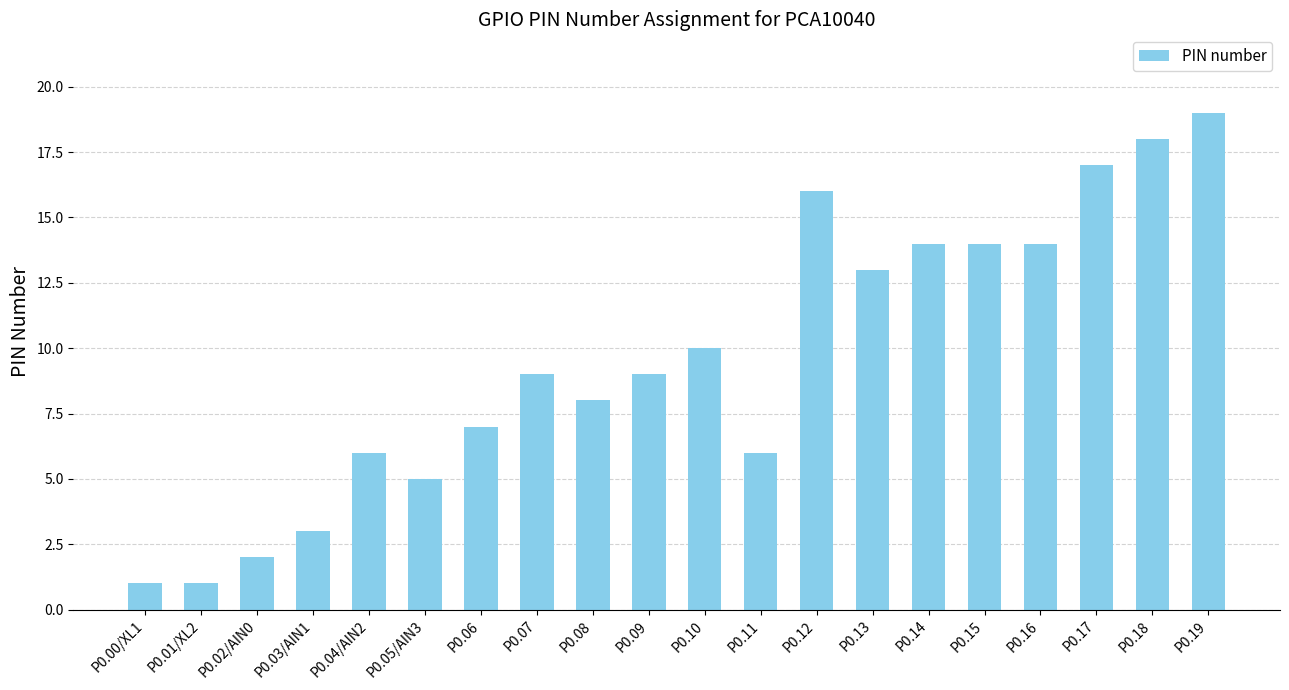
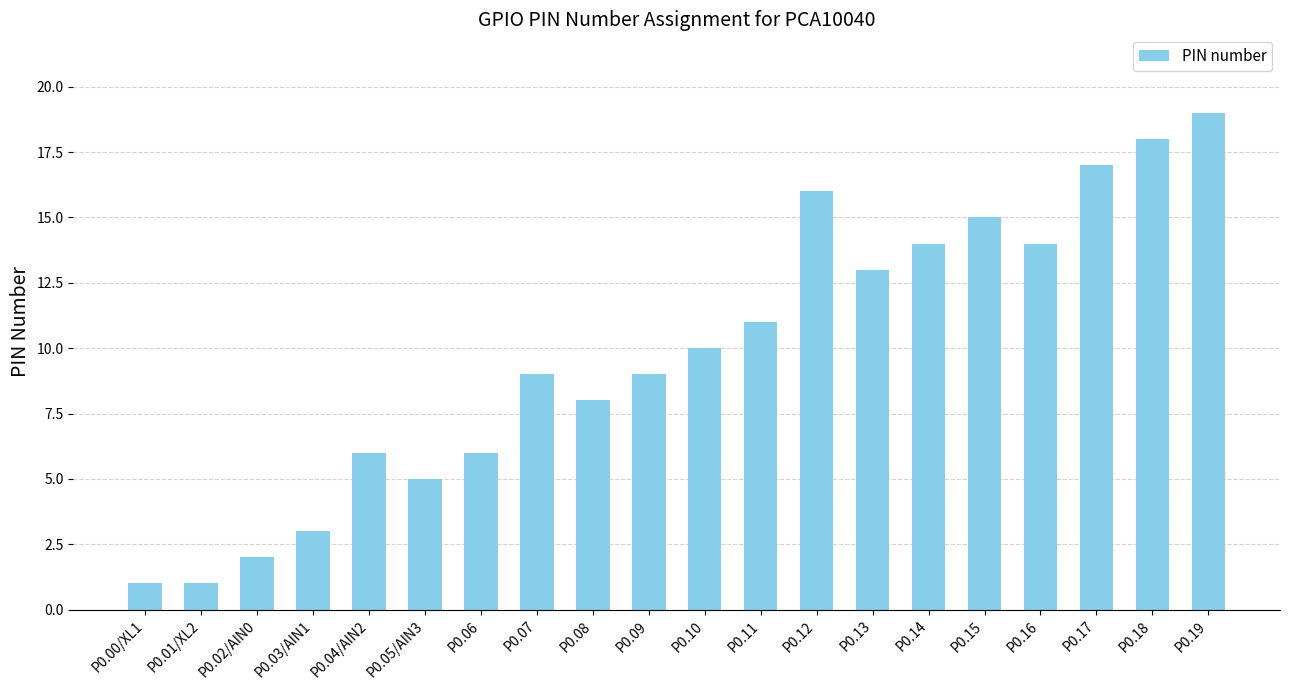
P0.06: 7 -> 6
P0.11: 6 -> 11
P0.15: 14 -> 15
